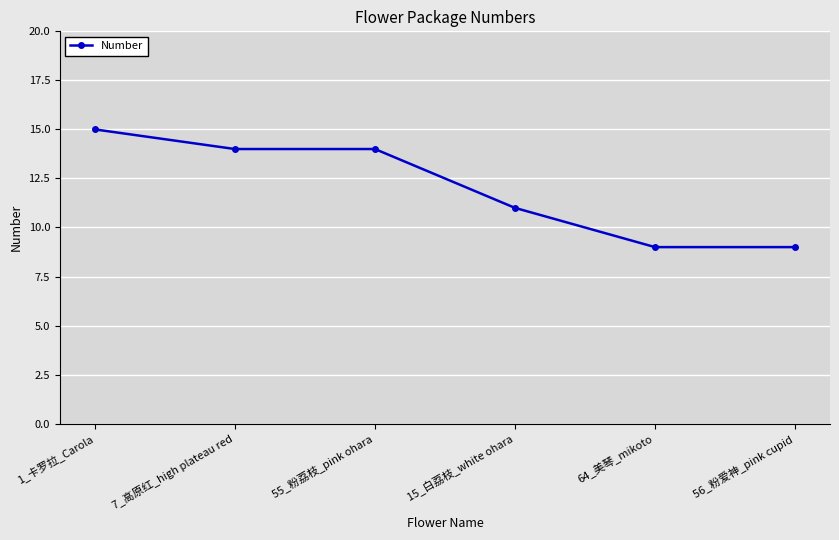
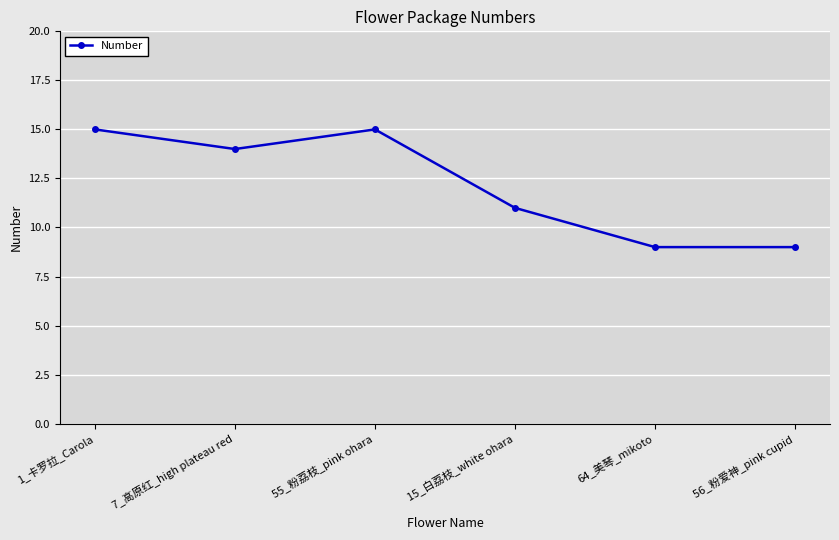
55_粉荔枝_pink ohara: 14 -> 15
